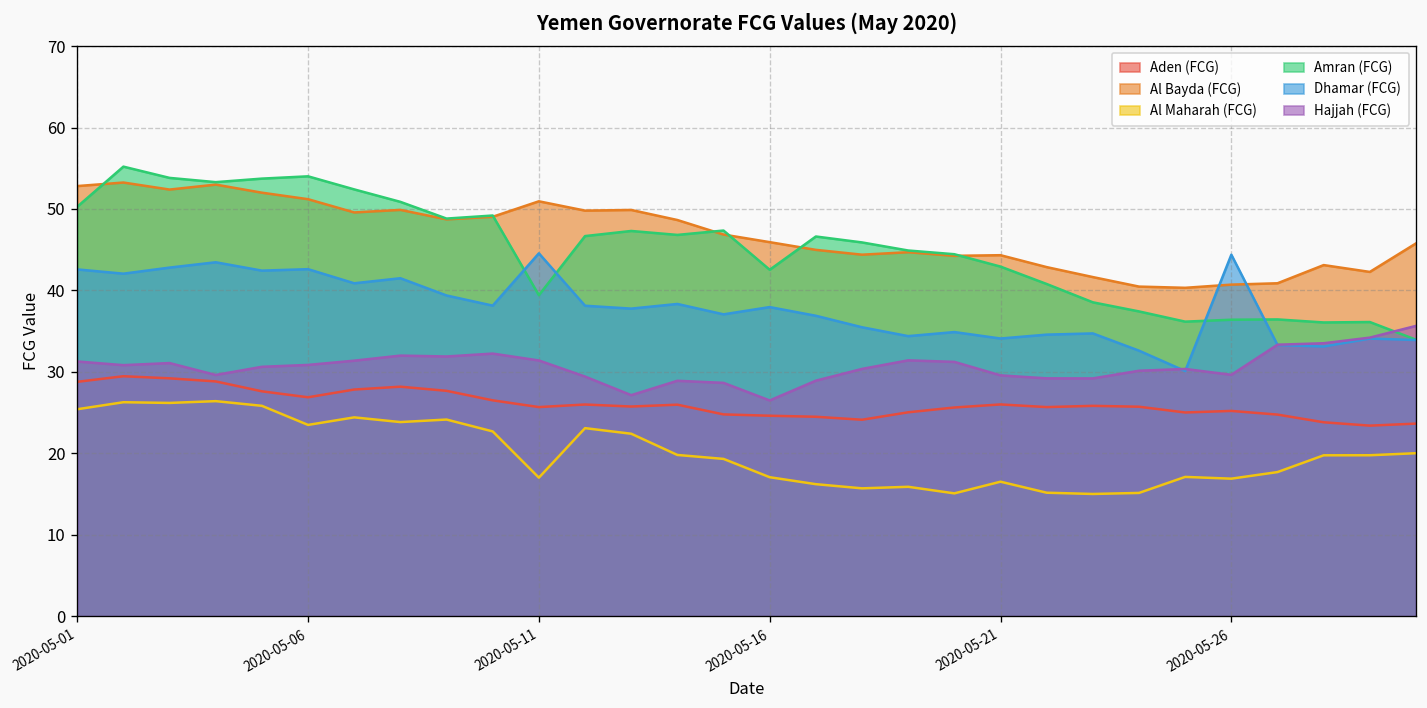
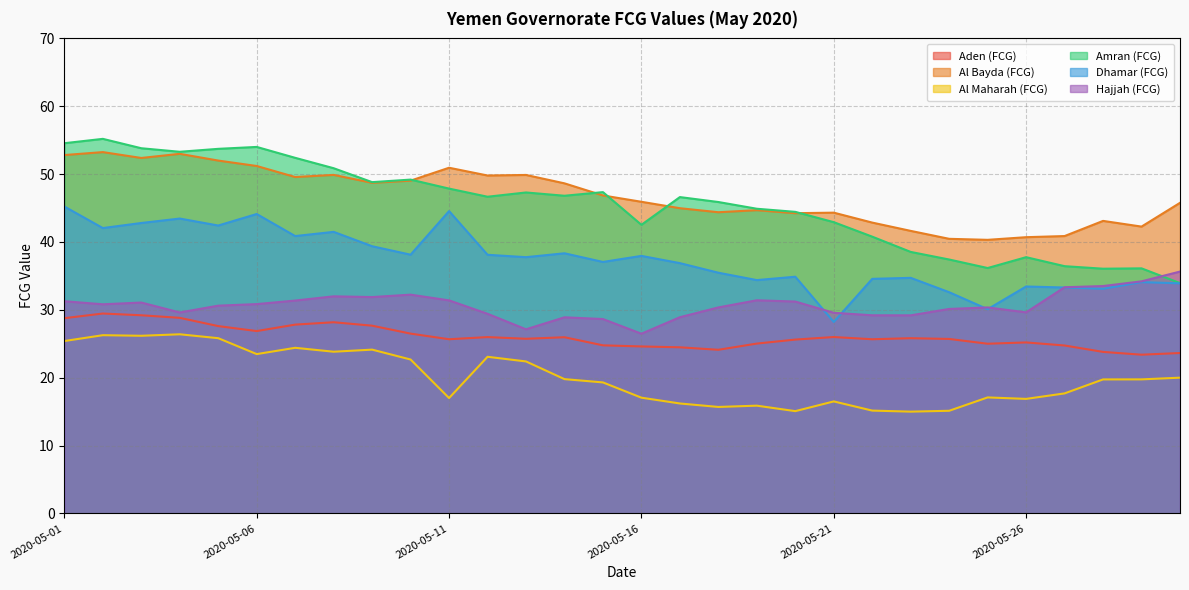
Amran (FCG), 2020-05-01: 50 -> 55
Dhamar (FCG), 2020-05-01: 43 -> 45
Dhamar (FCG), 2020-05-06: 43 -> 44
Amran (FCG), 2020-05-11: 39 -> 48
Dhamar (FCG), 2020-05-21: 34 -> 28
Amran (FCG), 2020-05-26: 36 -> 38
Dhamar (FCG), 2020-05-26: 44 -> 33
